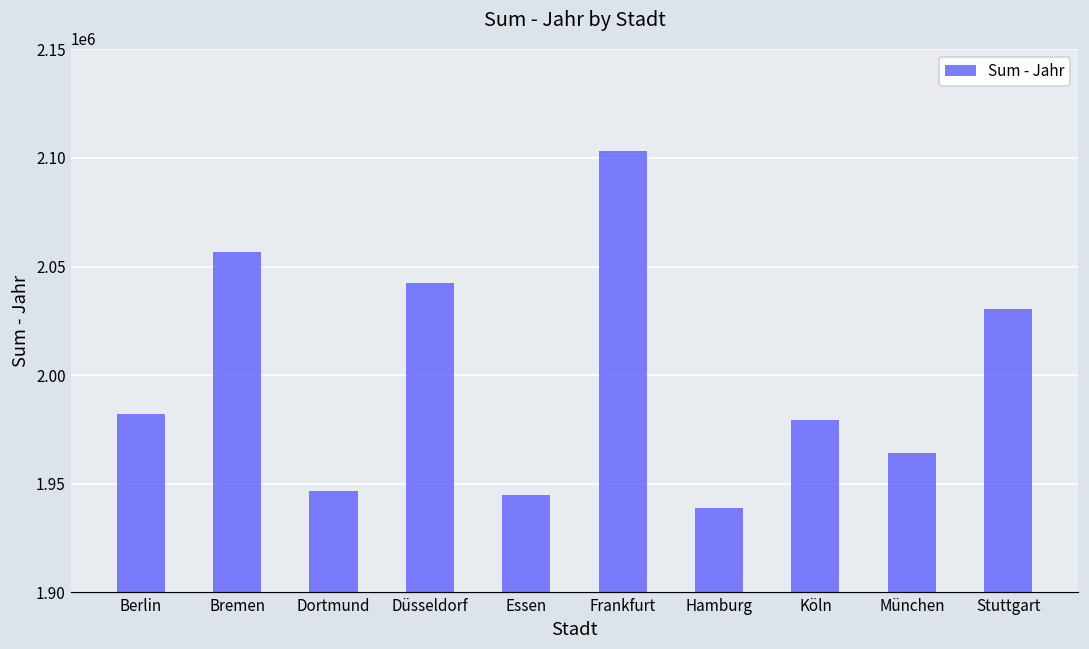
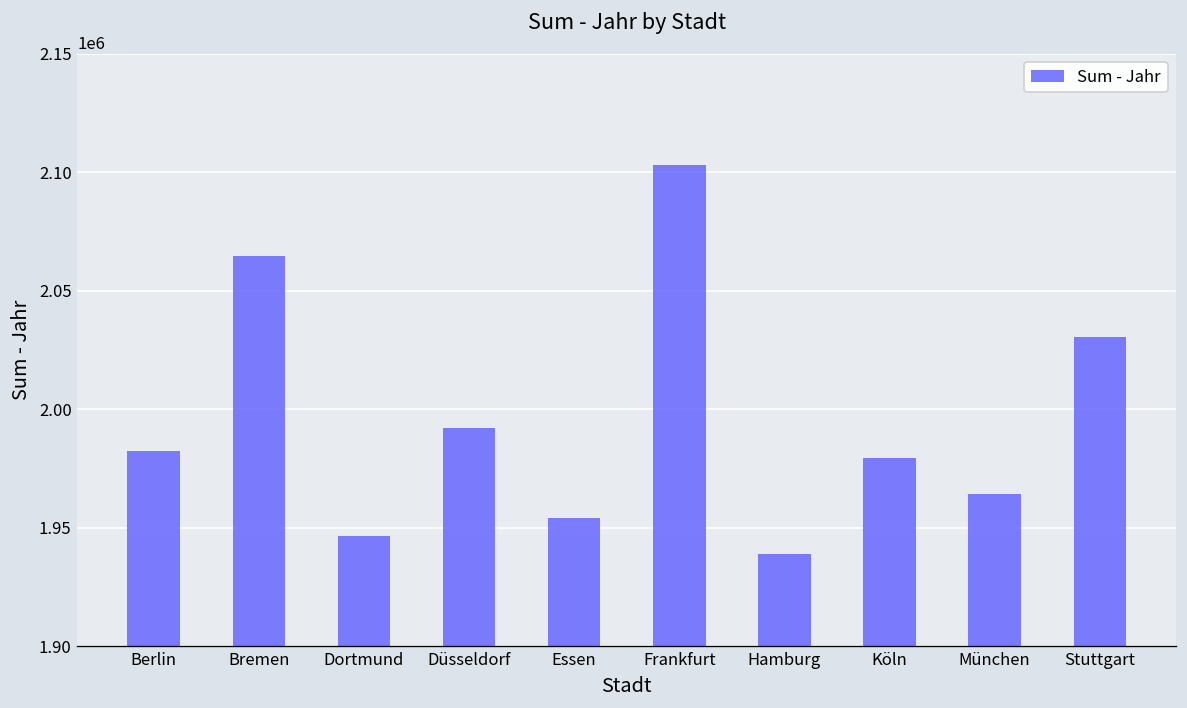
Bremen: 2057000 -> 2065000
Düsseldorf: 2043000 -> 1992000
Essen: 1945000 -> 1954000
